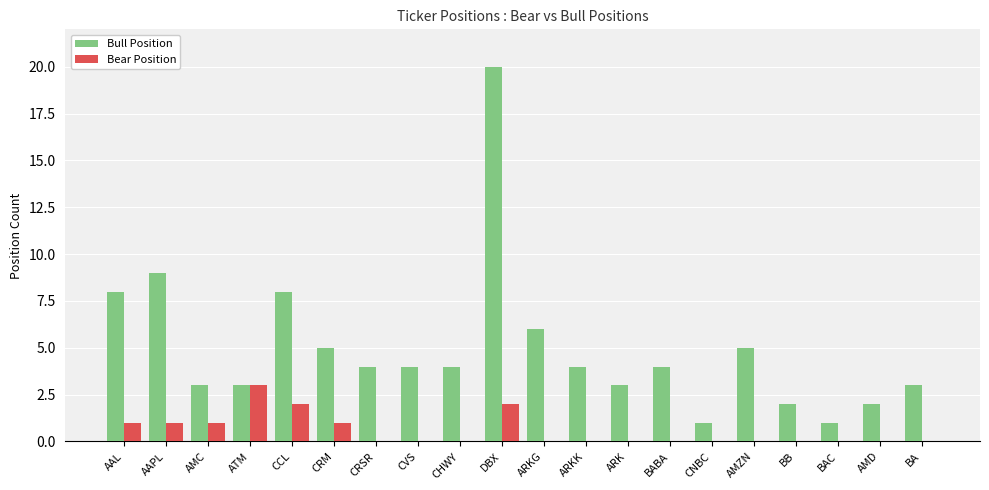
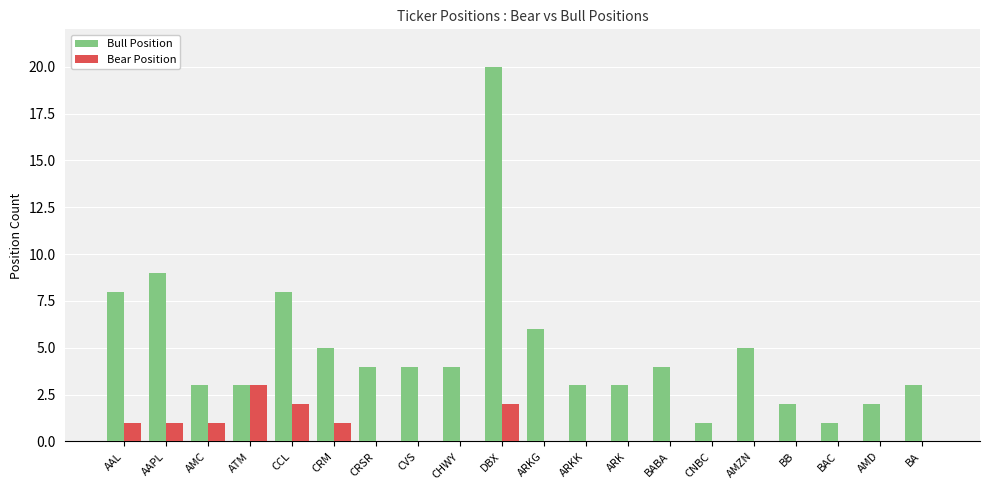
Bull Position, ARKK: 4 -> 3
